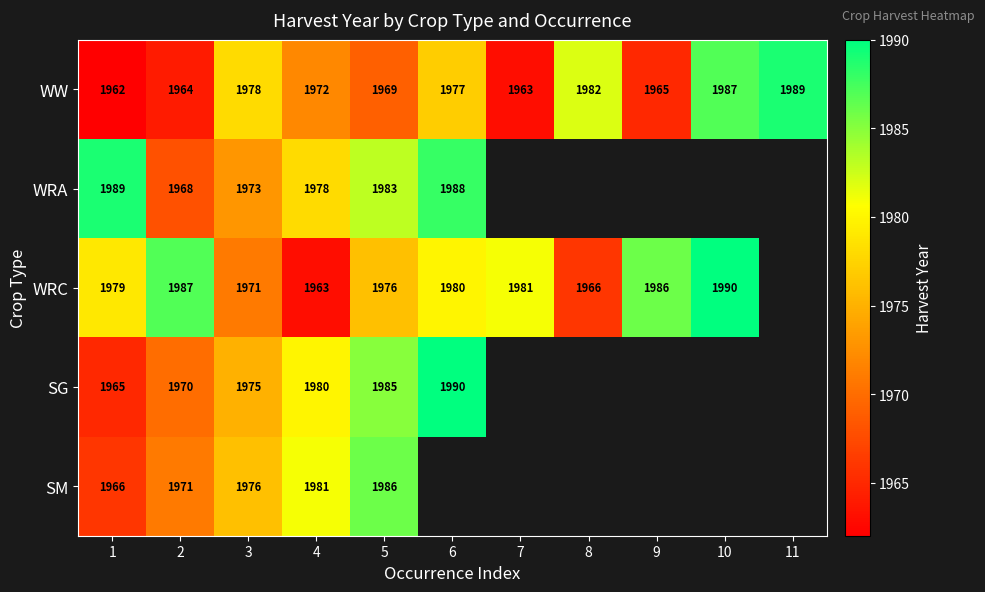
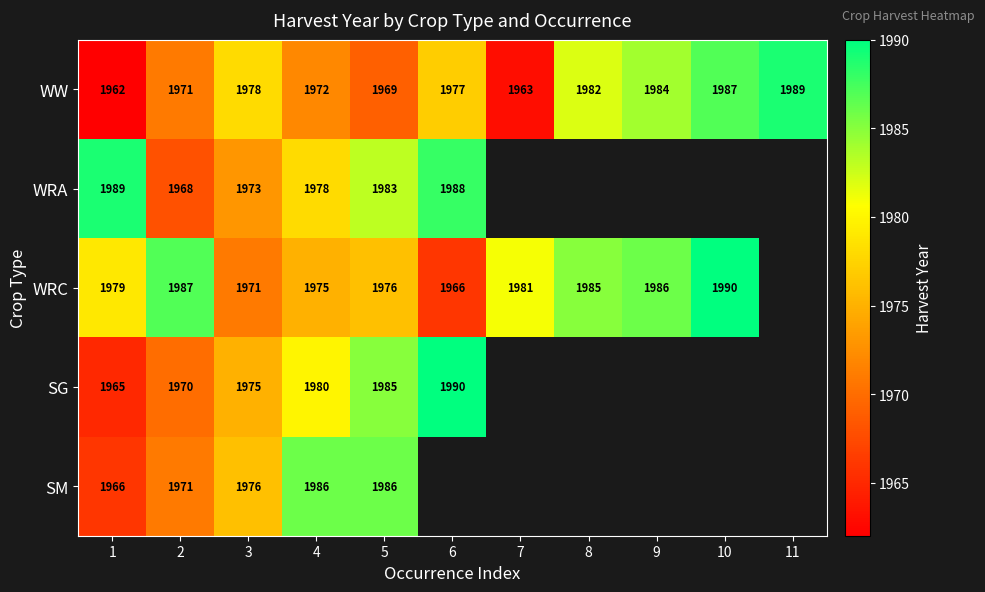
WW, 2: 1964 -> 1971
WW, 9: 1965 -> 1984
WRC, 4: 1963 -> 1975
WRC, 6: 1980 -> 1966
WRC, 8: 1966 -> 1985
SM, 4: 1981 -> 1986
